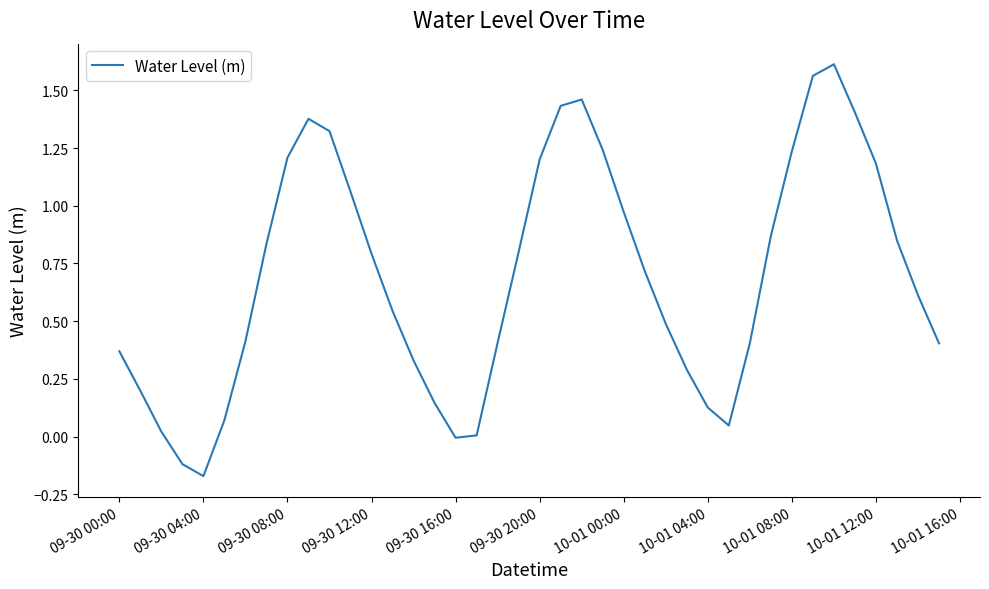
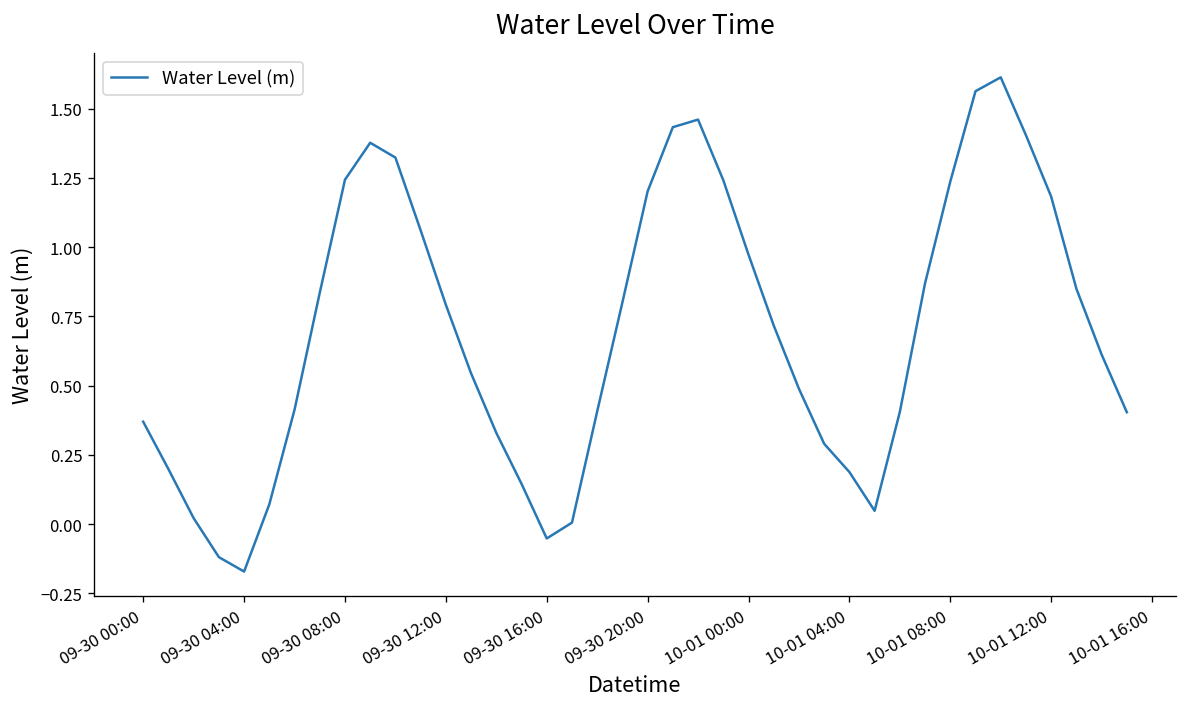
09-30 08:00: 1.21 -> 1.24
09-30 16:00: -0.01 -> -0.05
10-01 04:00: 0.13 -> 0.19
